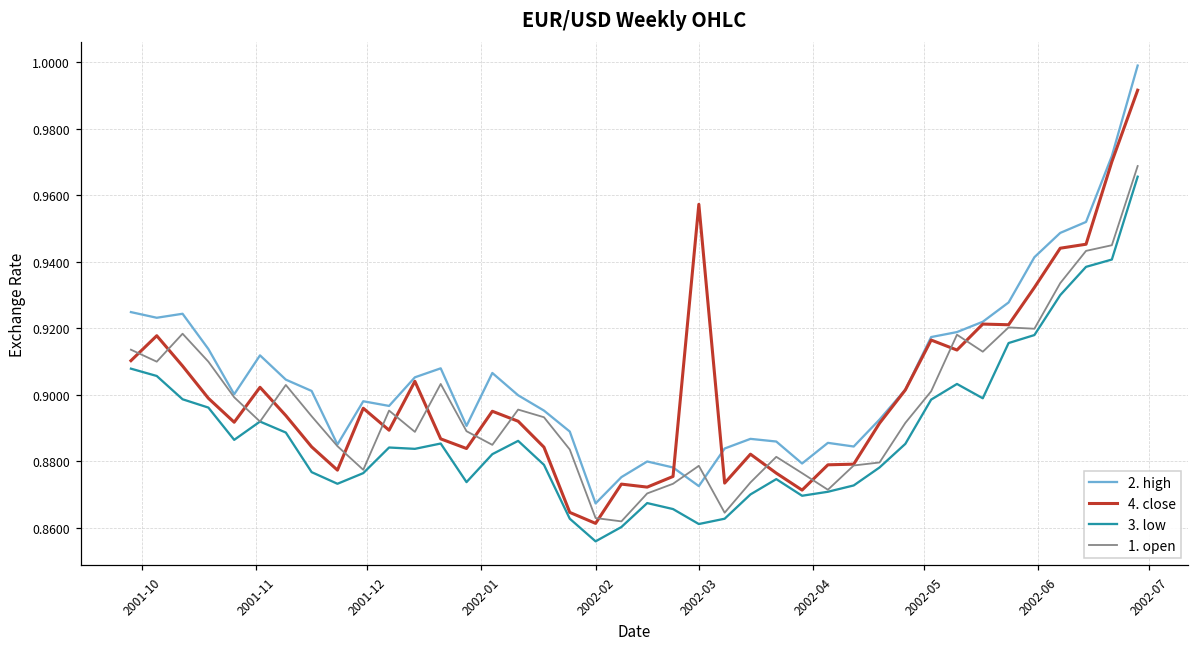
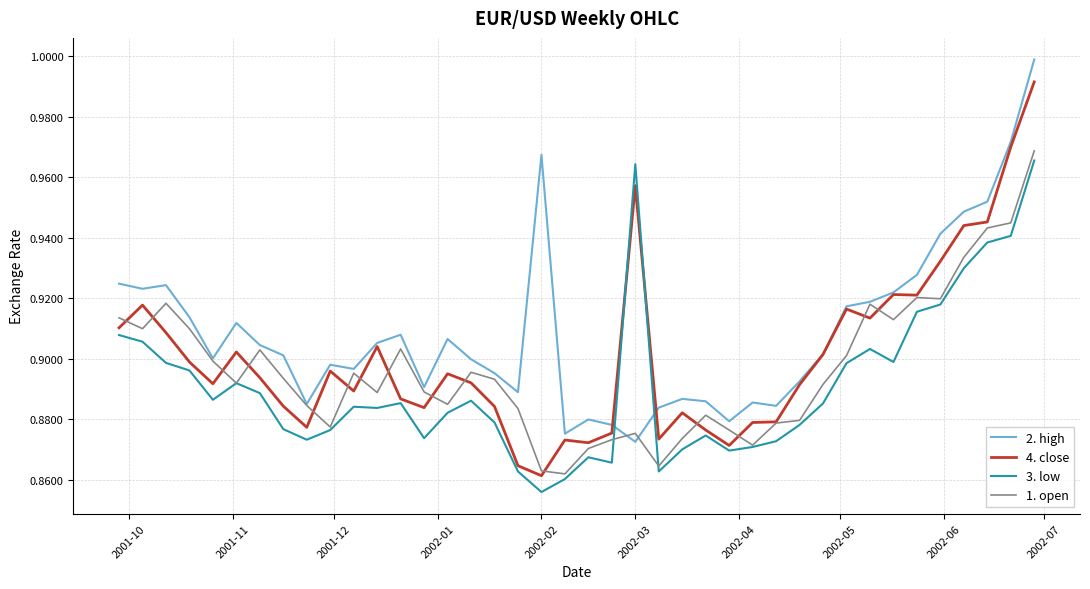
2. high, 2002-02: 0.867 -> 0.968
3. low, 2002-03: 0.861 -> 0.964
1. open, 2002-03: 0.879 -> 0.875
